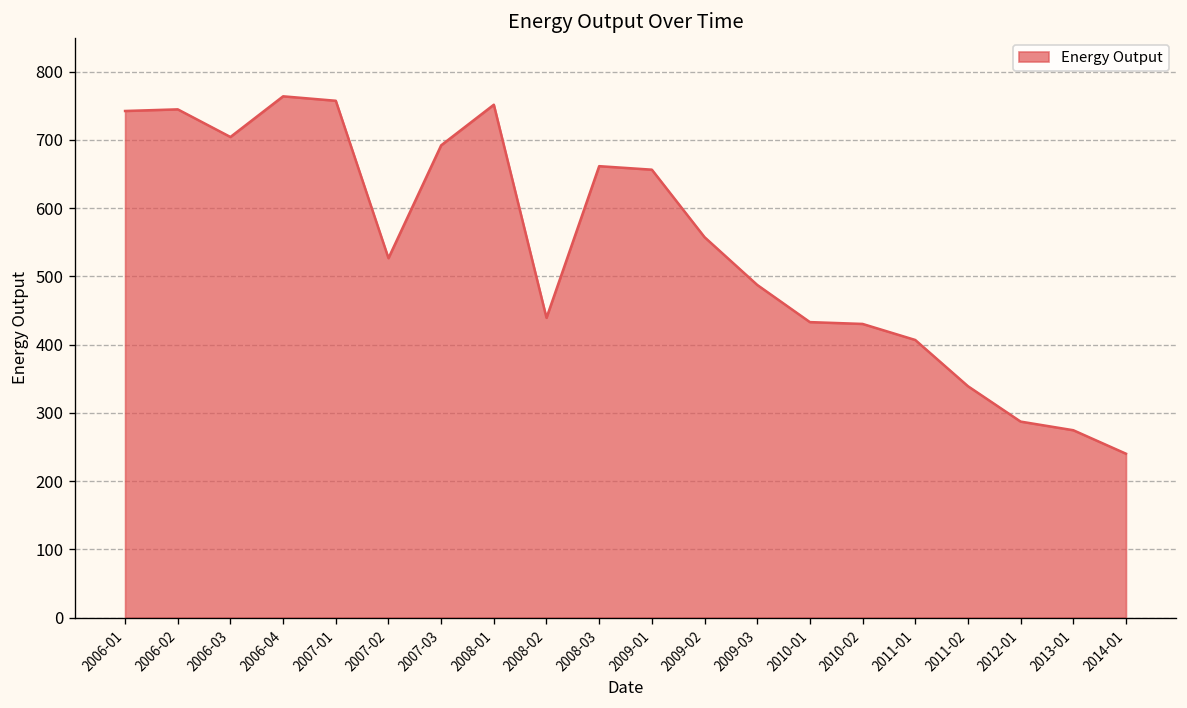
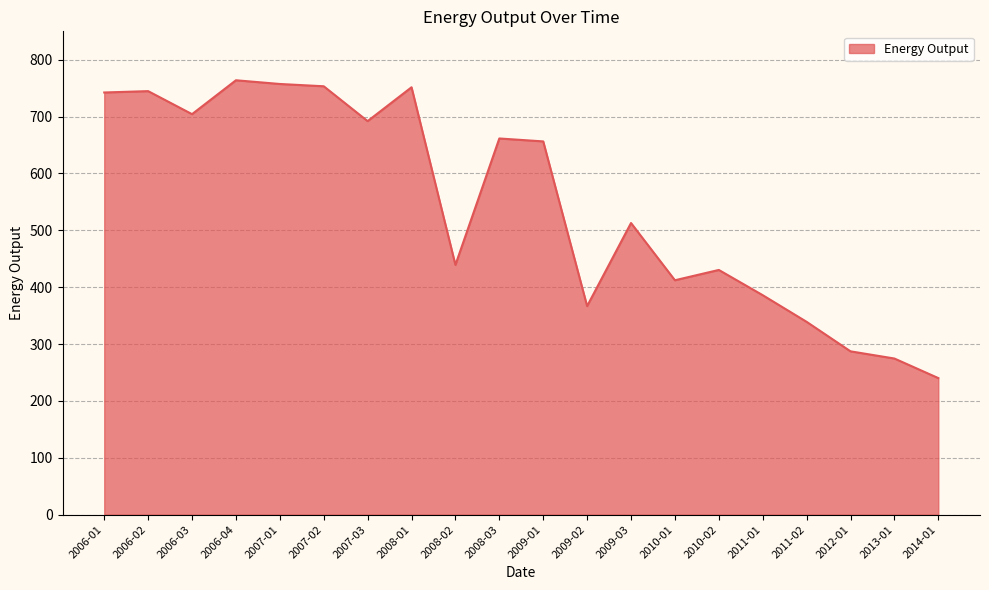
2007-02: 530 -> 750
2009-02: 560 -> 370
2009-03: 490 -> 510
2010-01: 430 -> 410
2011-01: 410 -> 390
